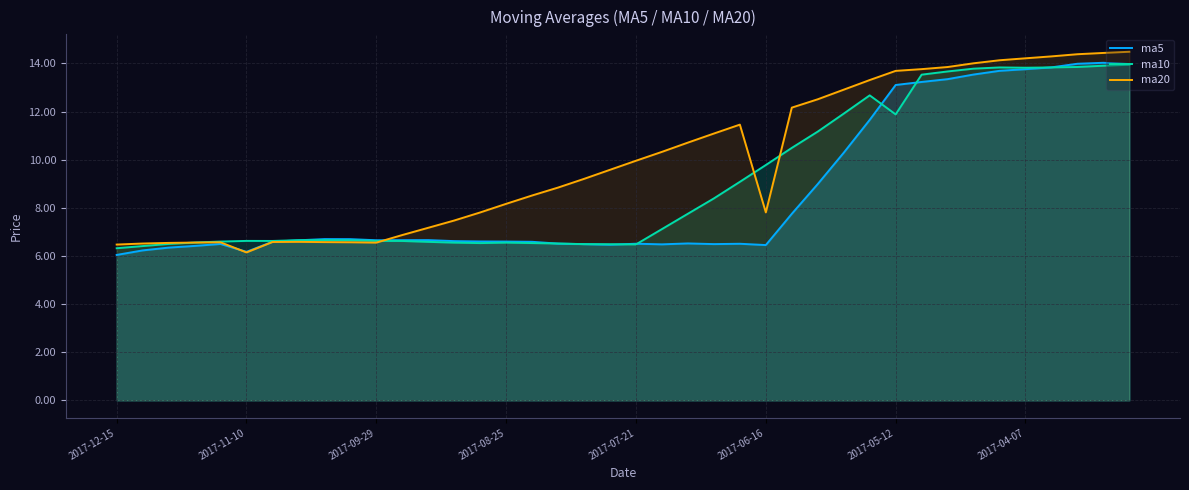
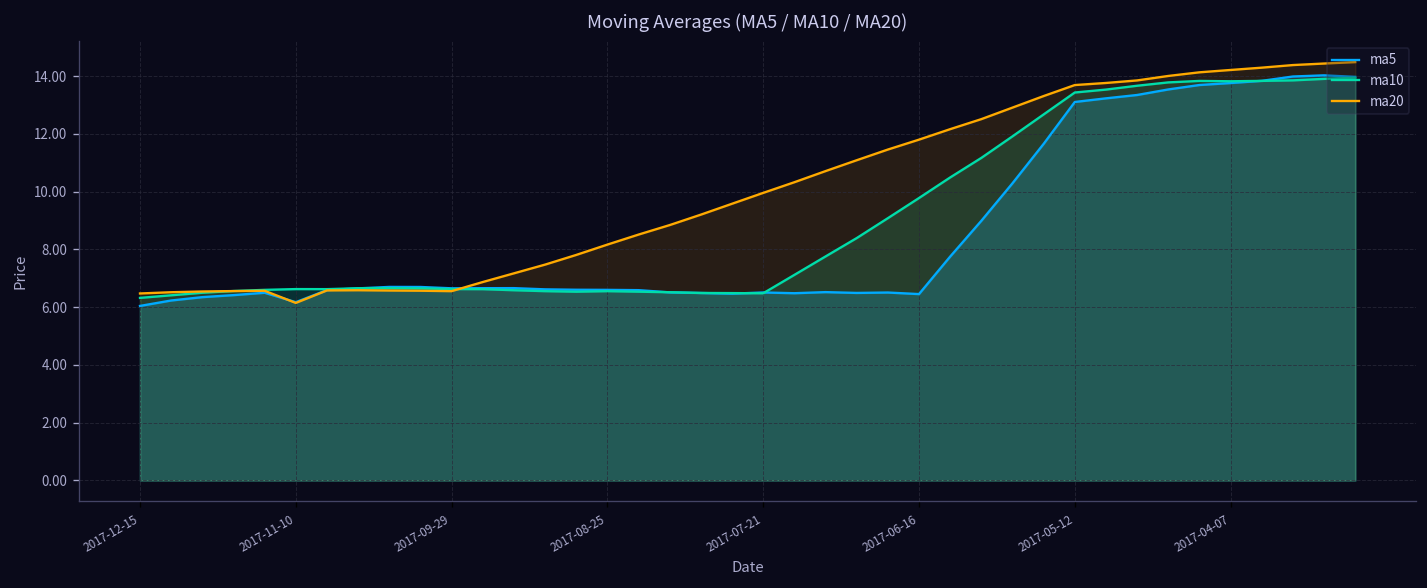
ma20, 2017-06-16: 7.8 -> 11.8
ma10, 2017-05-12: 11.9 -> 13.4
